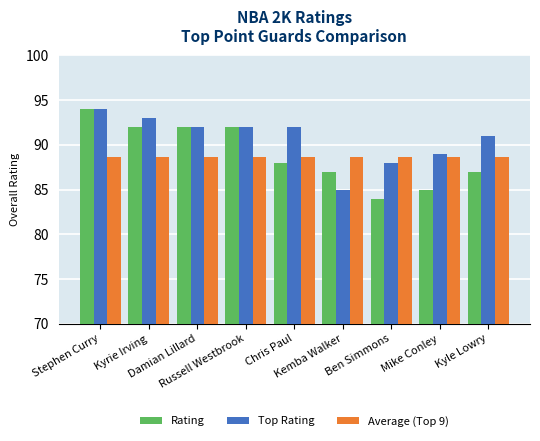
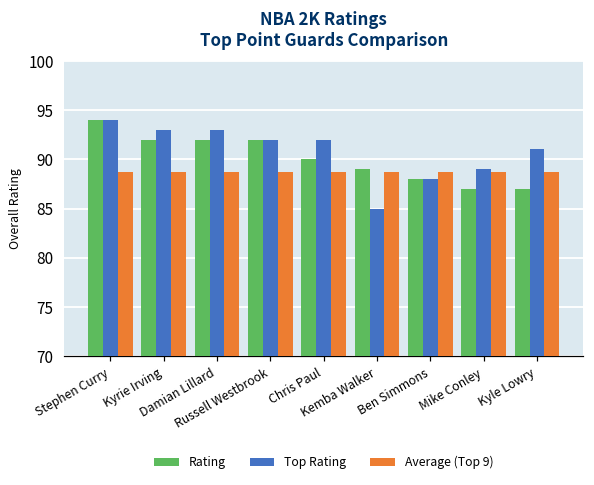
Top Rating, Damian Lillard: 92 -> 93
Rating, Chris Paul: 88 -> 90
Rating, Kemba Walker: 87 -> 89
Rating, Ben Simmons: 84 -> 88
Rating, Mike Conley: 85 -> 87
